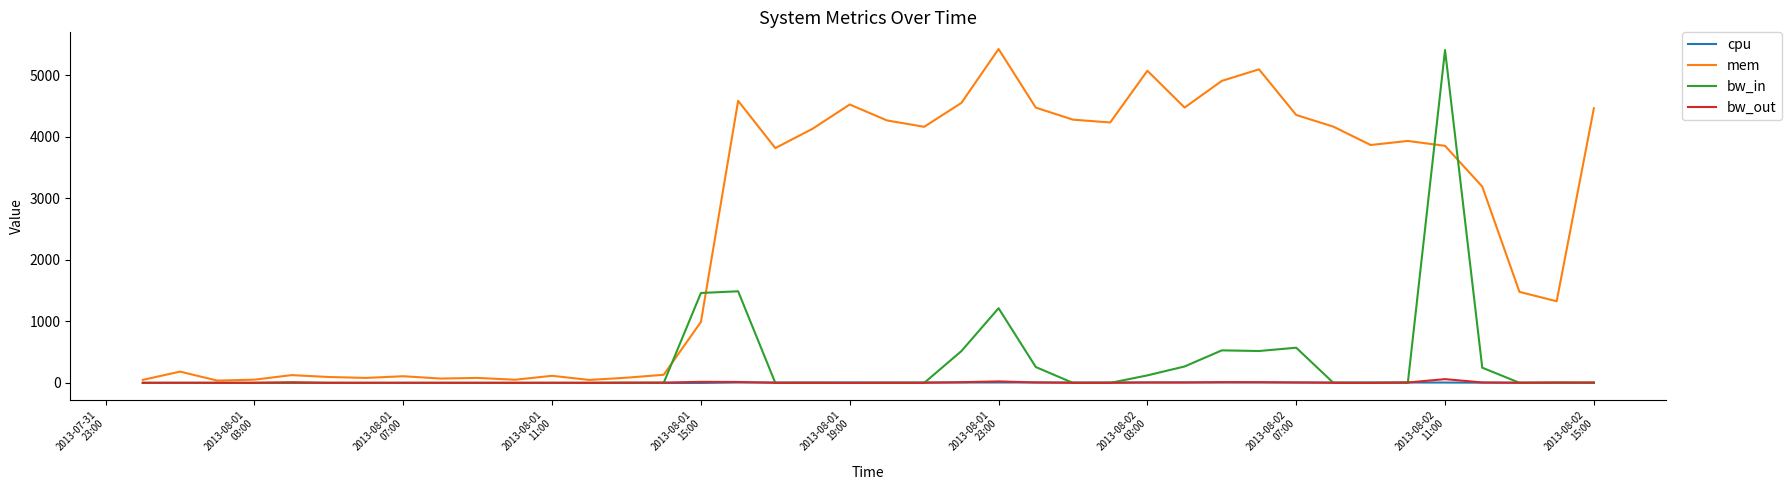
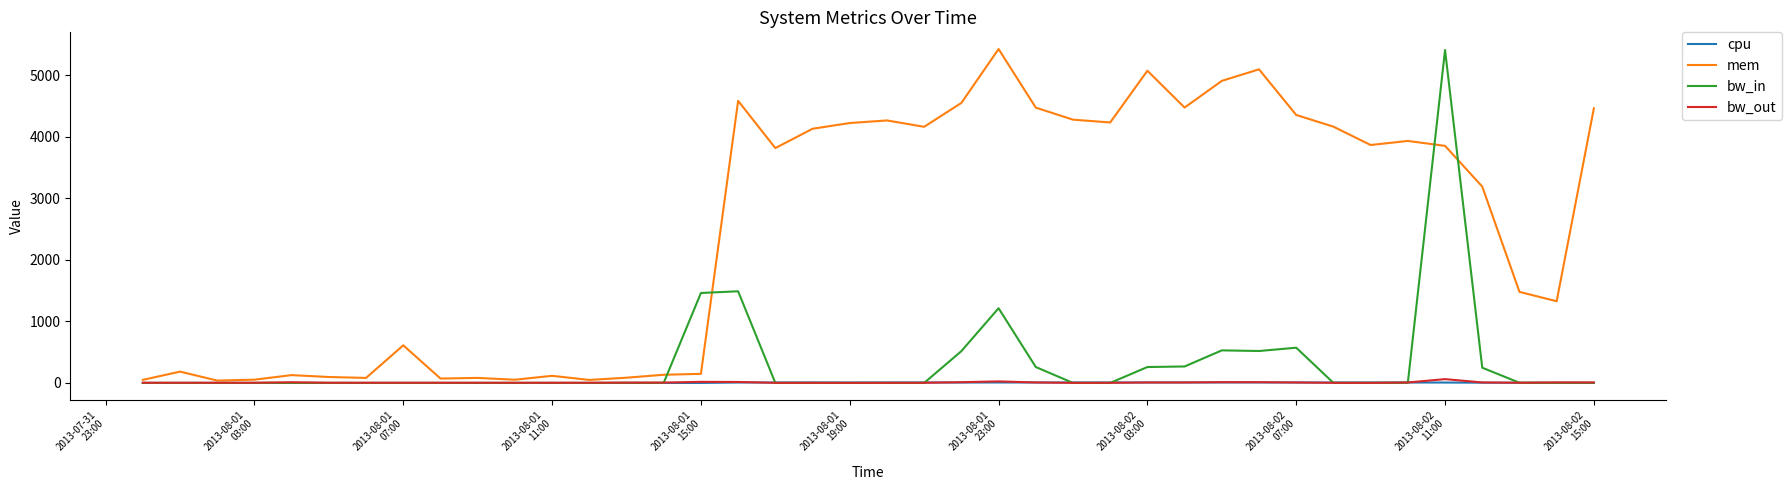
mem, 2013-08-01 07:00: 100 -> 600
mem, 2013-08-01 15:00: 1000 -> 100
mem, 2013-08-01 19:00: 4500 -> 4200
bw_in, 2013-08-02 03:00: 100 -> 300
